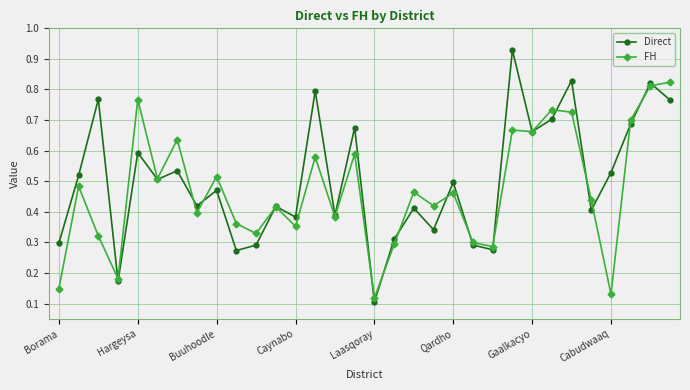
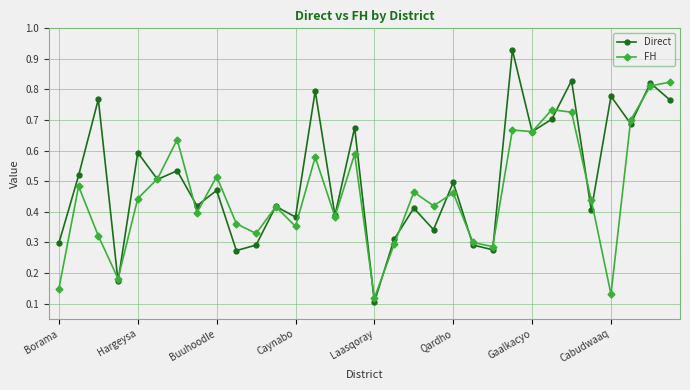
FH, Hargeysa: 0.77 -> 0.44
Direct, Cabudwaaq: 0.53 -> 0.78
